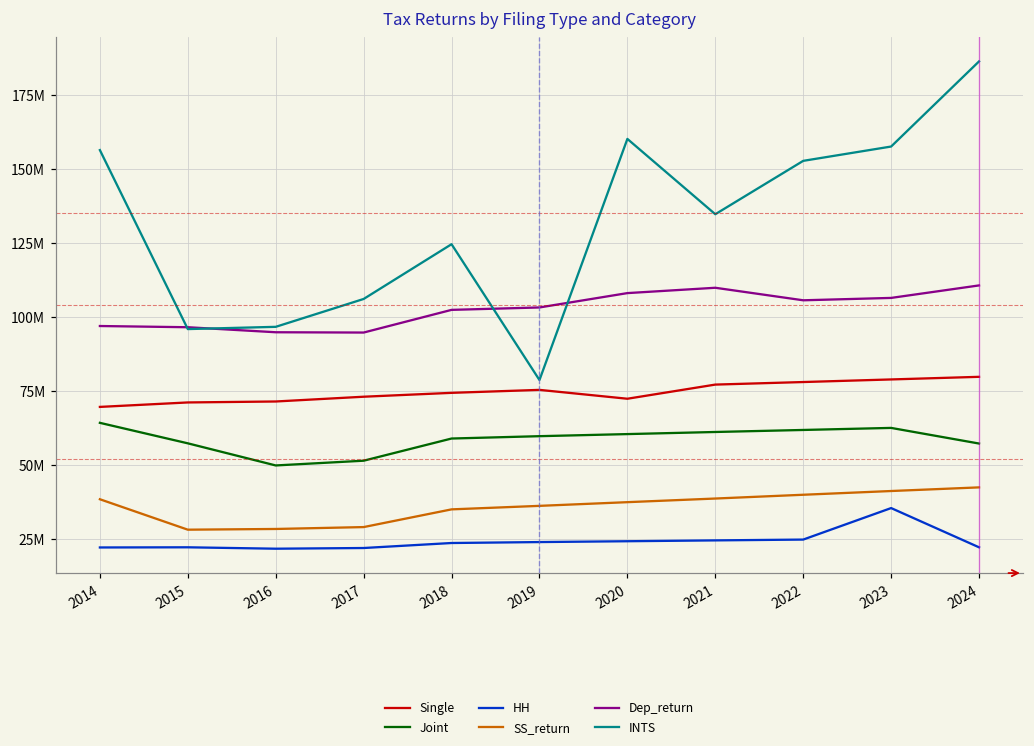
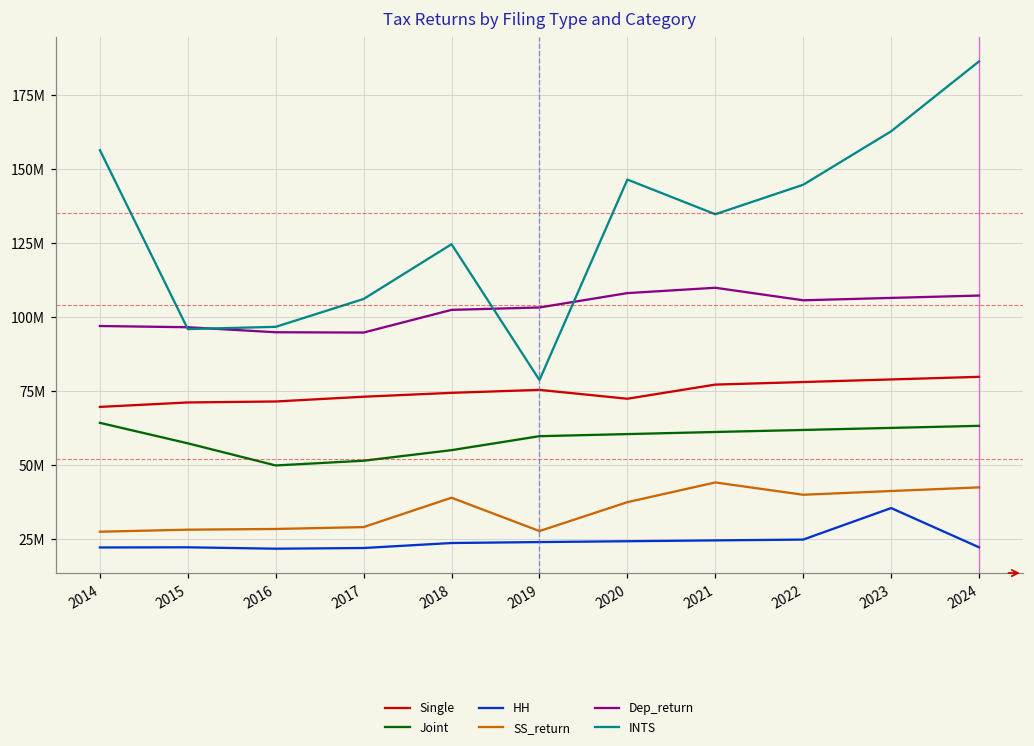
SS_return, 2014: 38000000 -> 27000000
Joint, 2018: 59000000 -> 55000000
SS_return, 2018: 35000000 -> 39000000
SS_return, 2019: 36000000 -> 28000000
INTS, 2020: 160000000 -> 146000000
SS_return, 2021: 39000000 -> 44000000
INTS, 2022: 153000000 -> 145000000
INTS, 2023: 158000000 -> 163000000
Joint, 2024: 57000000 -> 63000000
Dep_return, 2024: 111000000 -> 107000000
